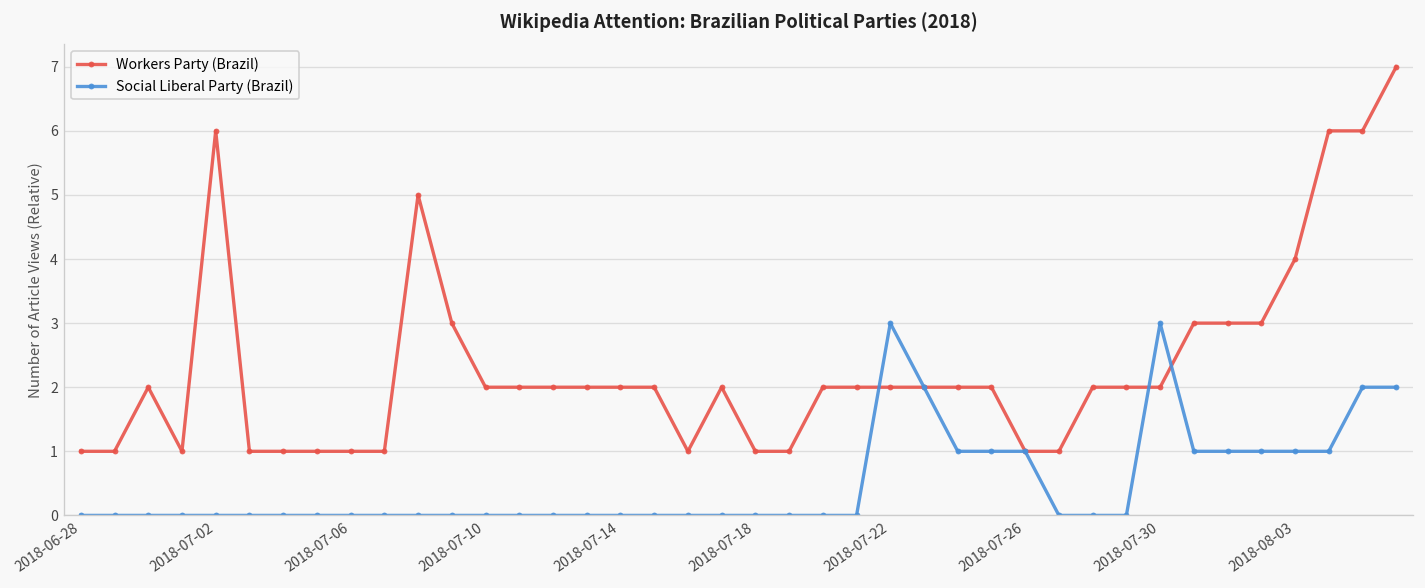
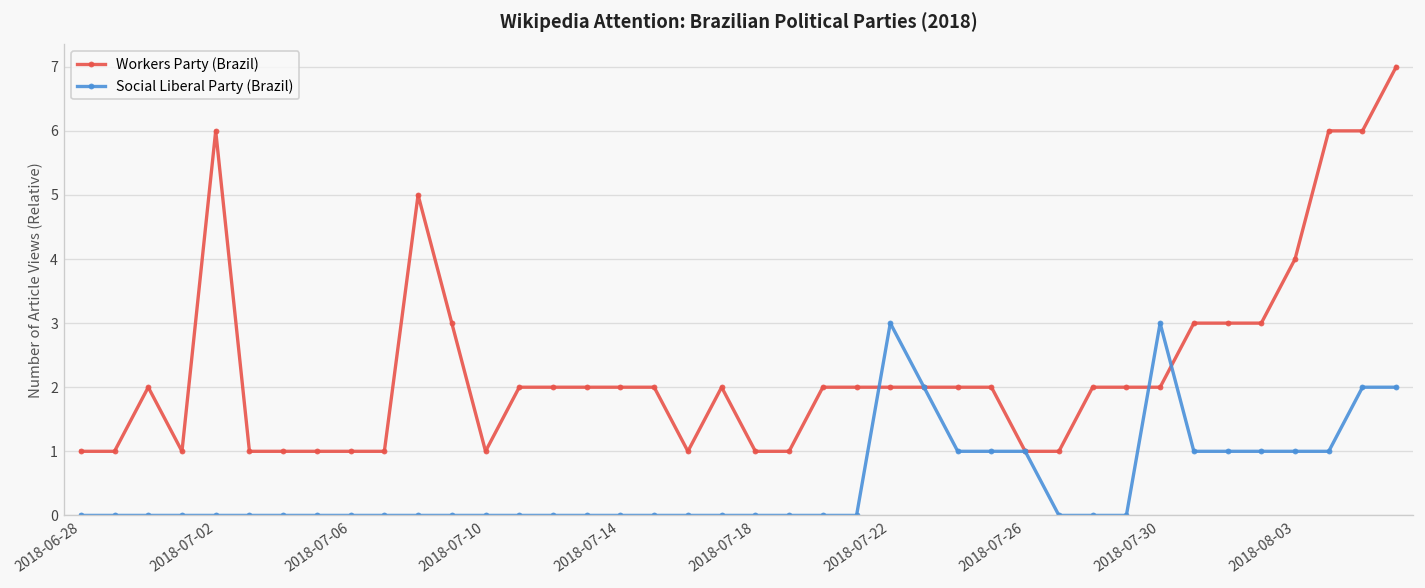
Workers Party (Brazil), 2018-07-10: 2 -> 1
